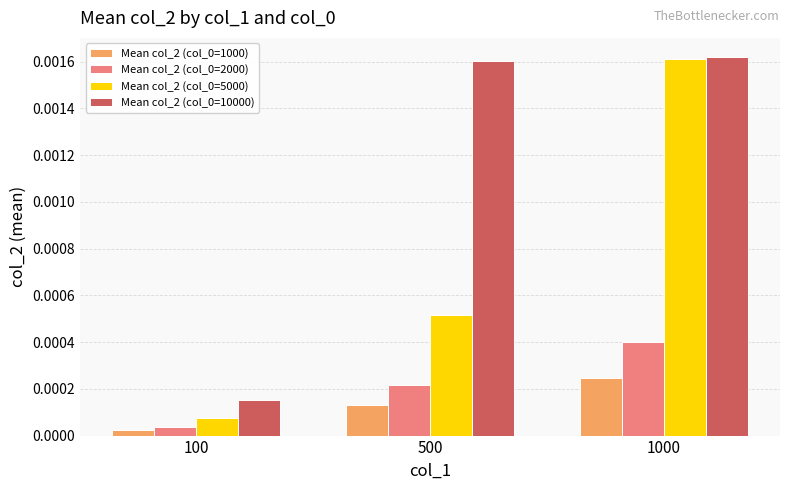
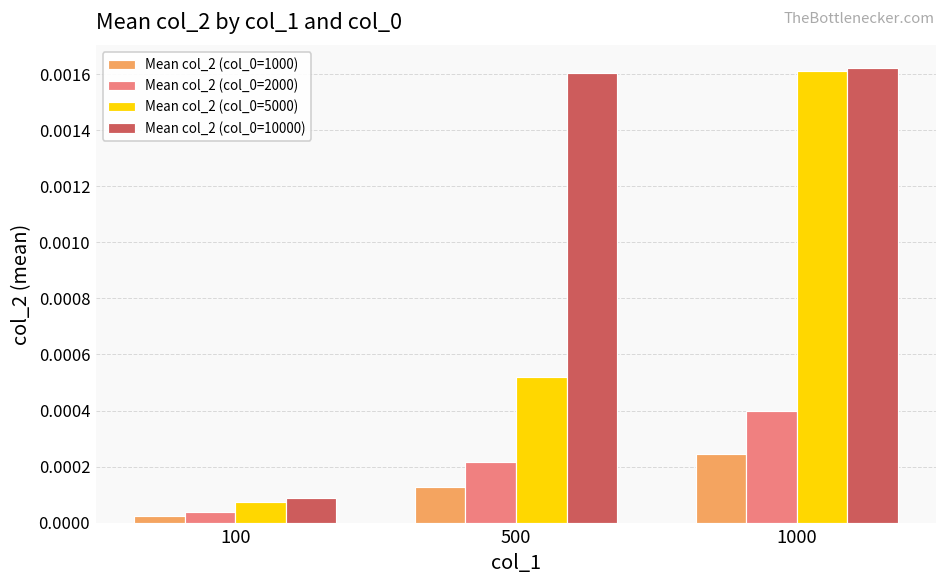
Mean col_2 (col_0=10000), 100: 0.00015 -> 0.00009
